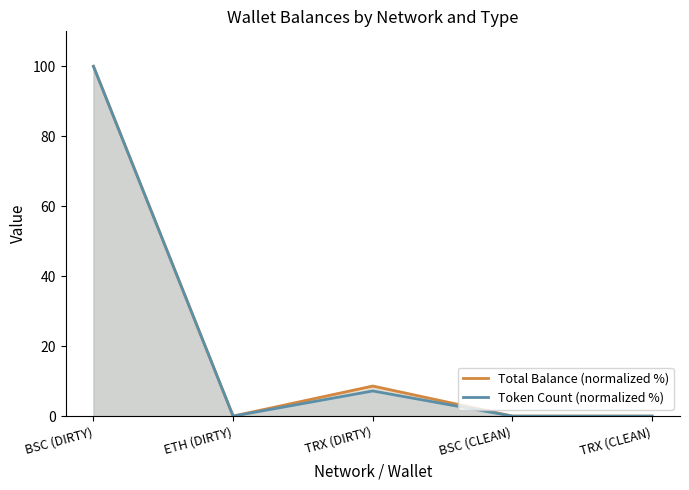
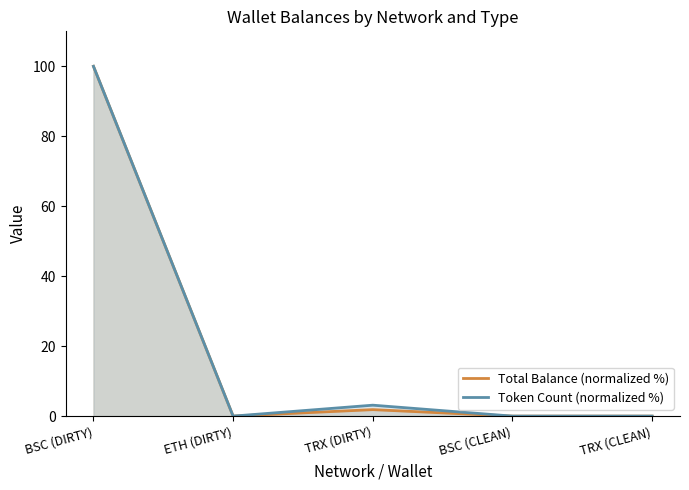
Total Balance (normalized %), TRX (DIRTY): 9 -> 2
Token Count (normalized %), TRX (DIRTY): 7 -> 3
